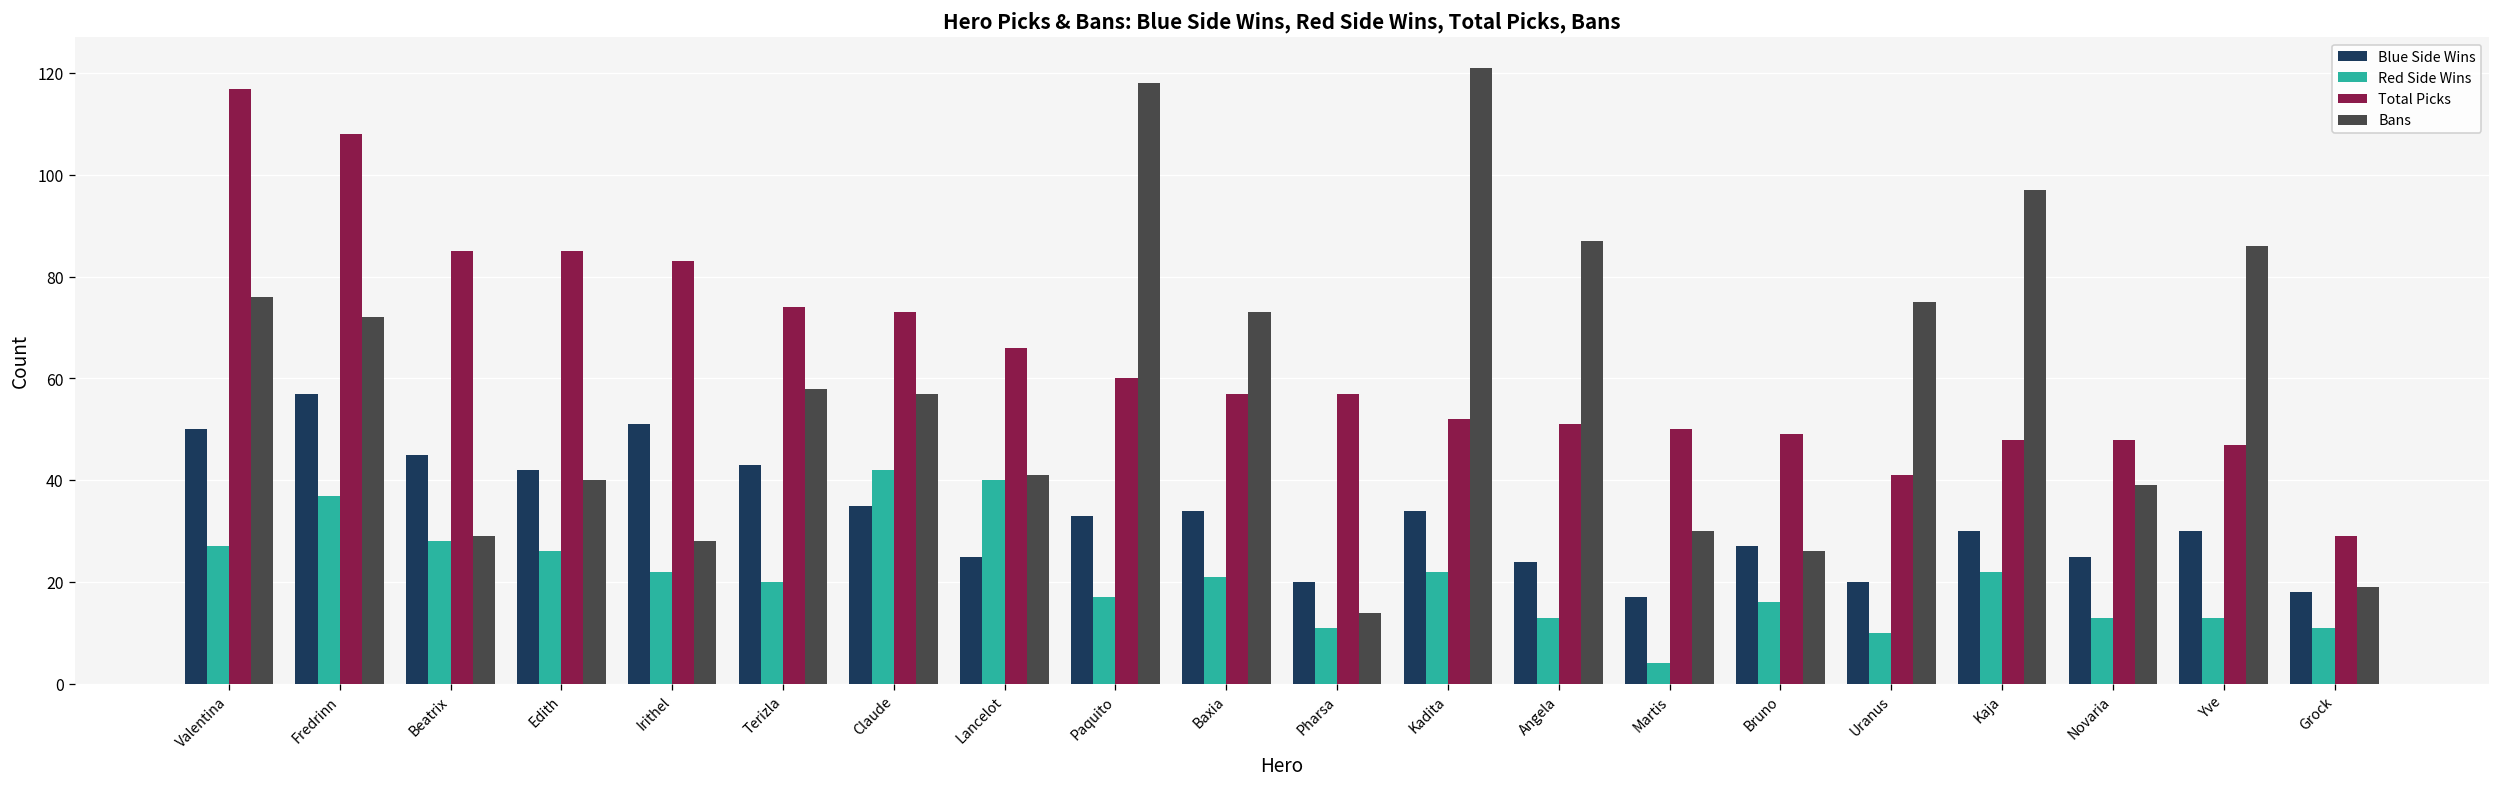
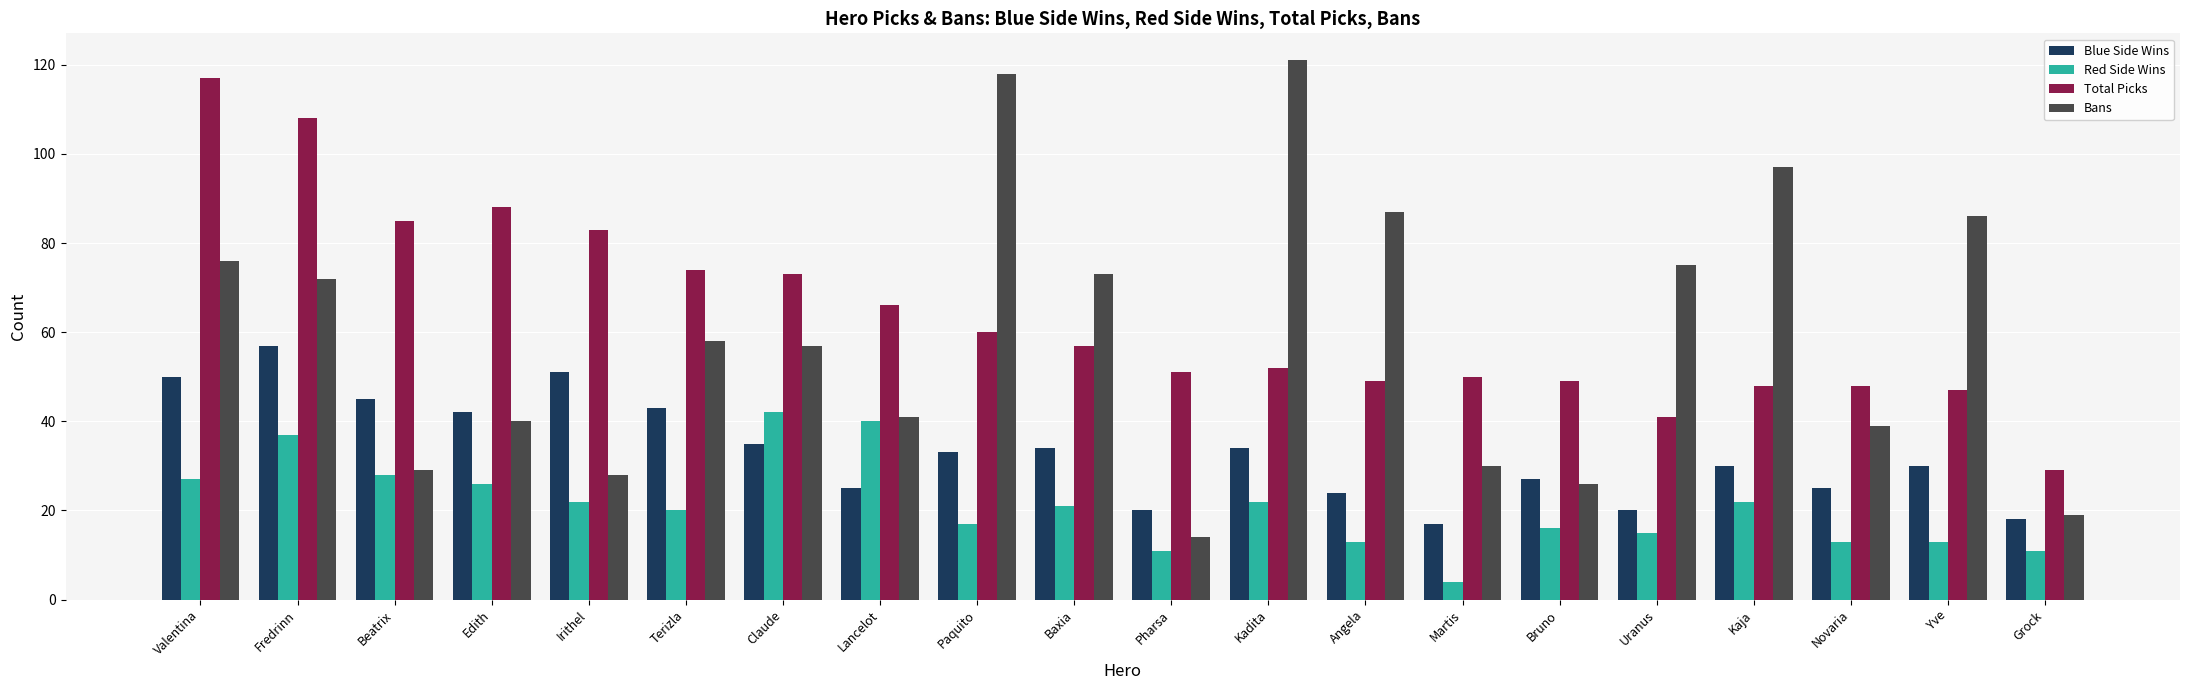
Total Picks, Edith: 85 -> 88
Total Picks, Pharsa: 57 -> 51
Total Picks, Angela: 51 -> 49
Red Side Wins, Uranus: 10 -> 15
